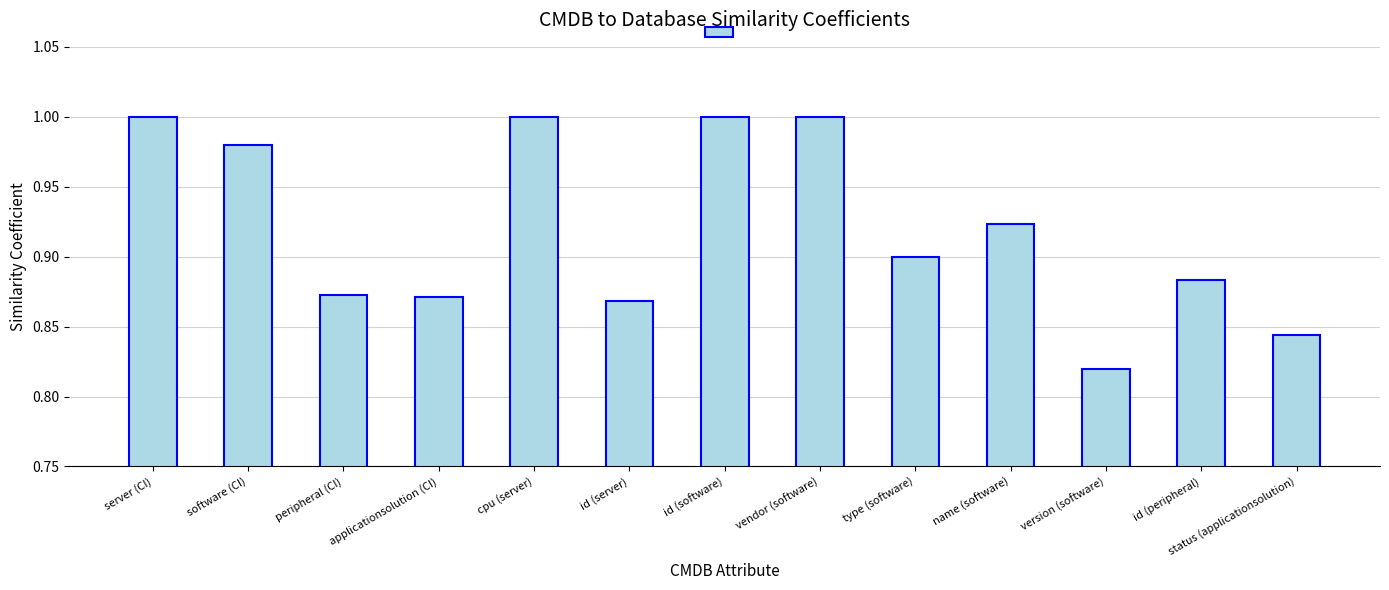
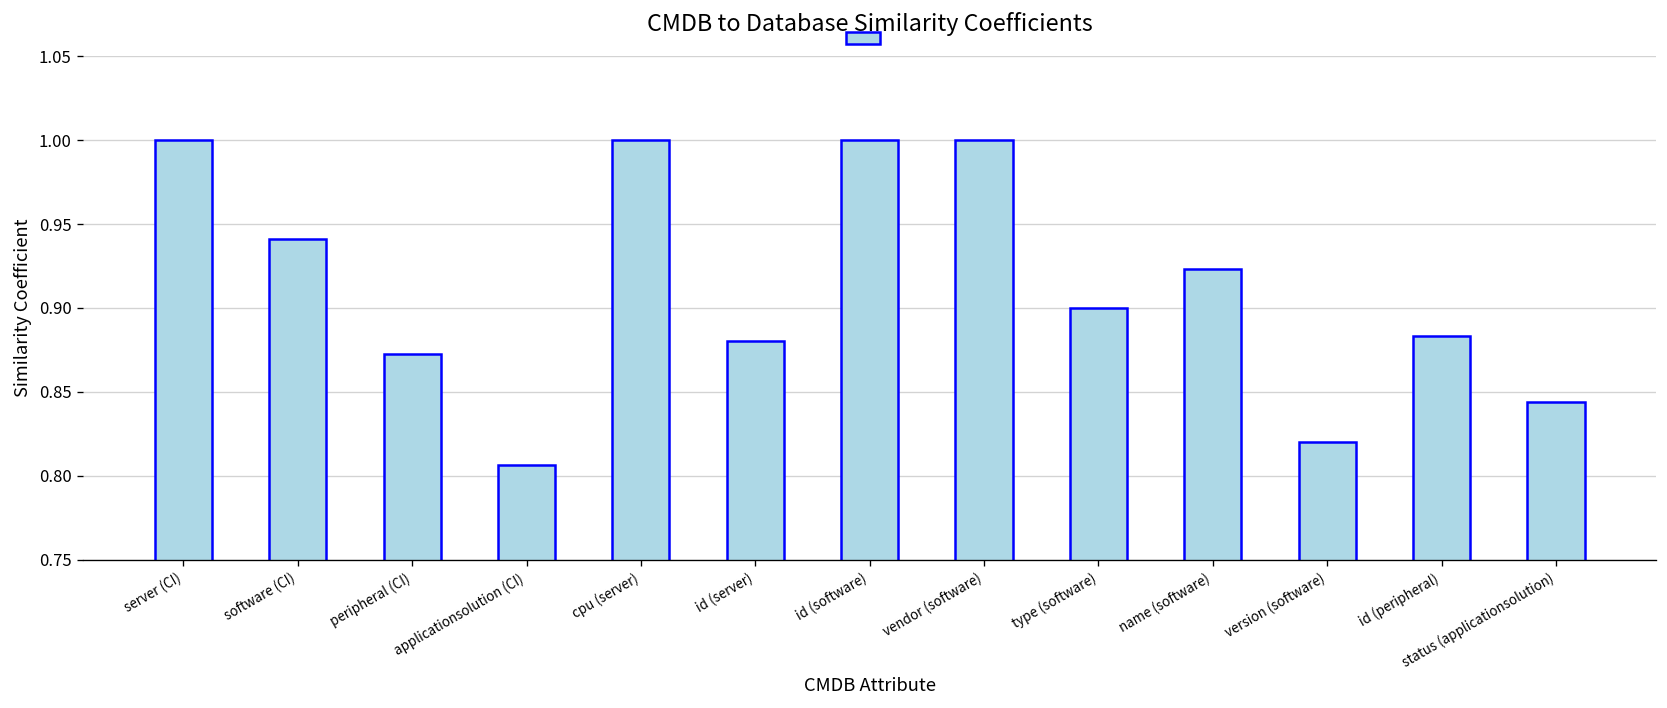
software (CI): 0.980 -> 0.941
applicationsolution (CI): 0.871 -> 0.807
id (server): 0.868 -> 0.880
